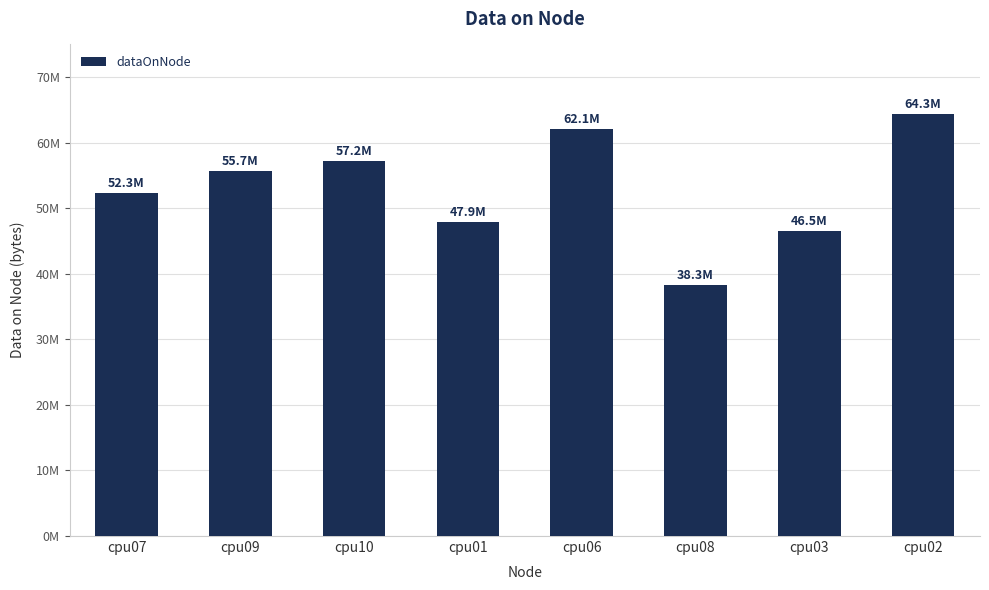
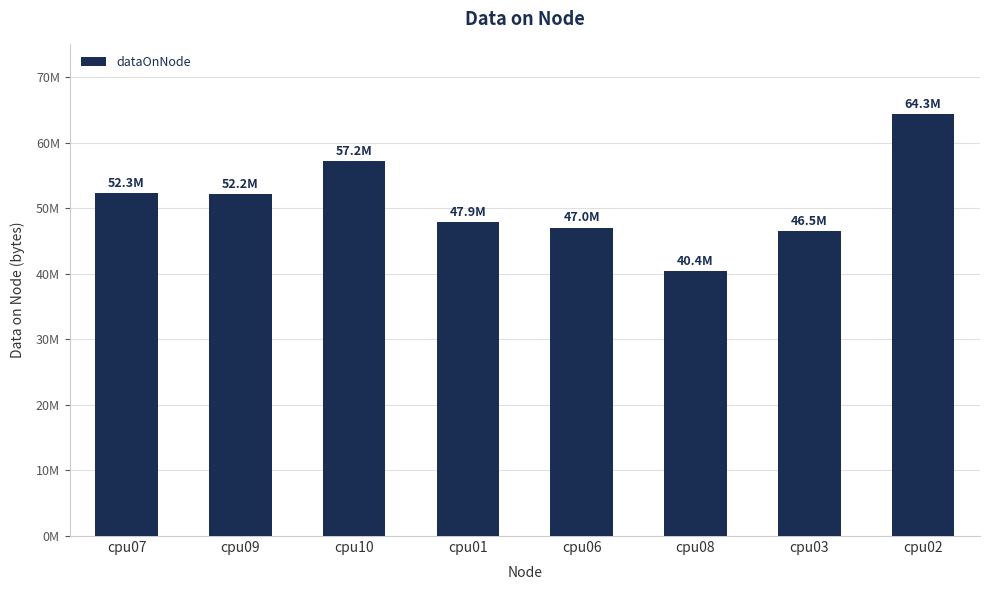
cpu09: 55.7M -> 52.2M
cpu06: 62.1M -> 47.0M
cpu08: 38.3M -> 40.4M
